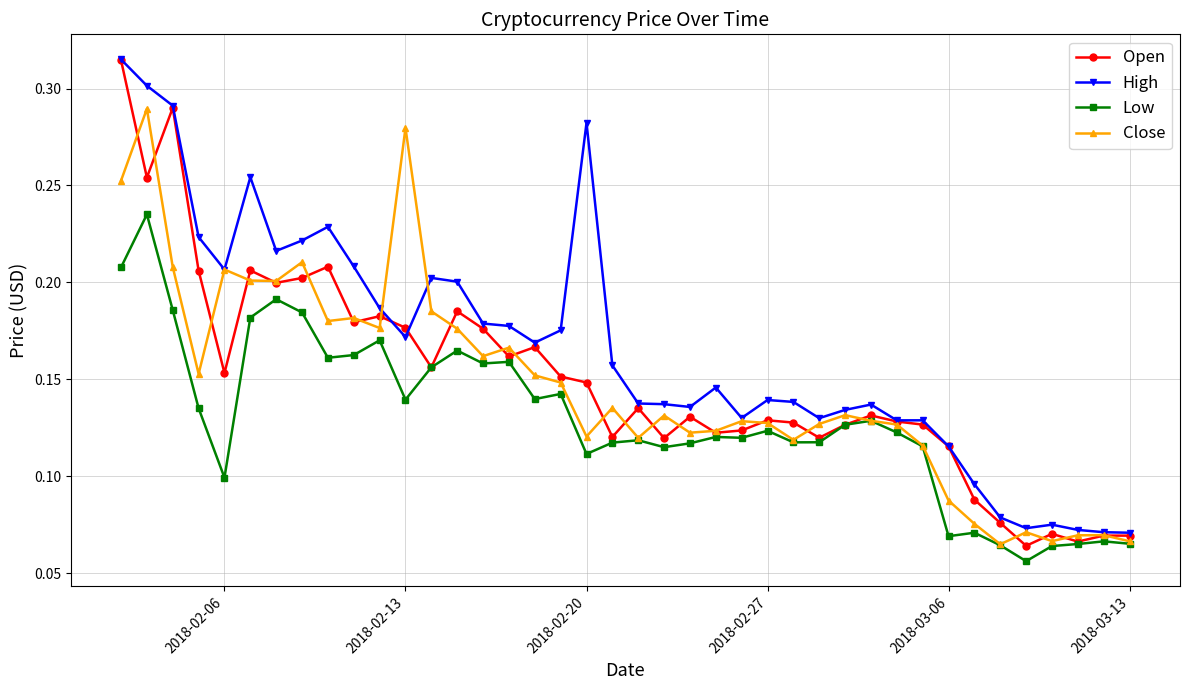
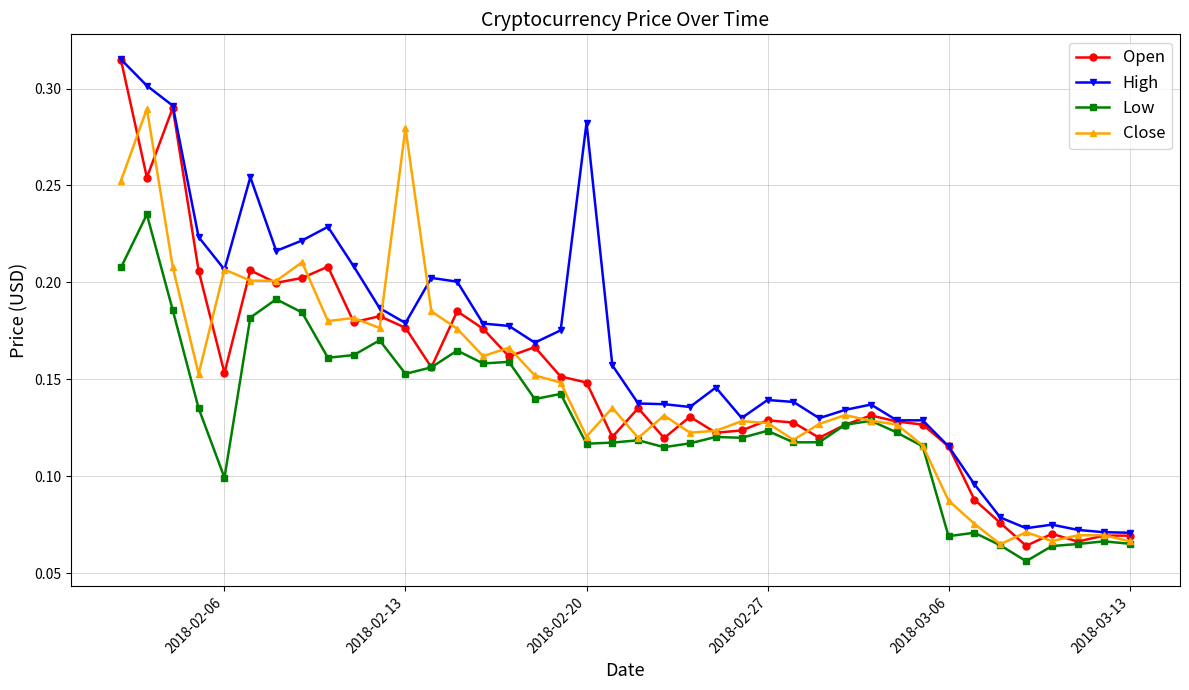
High, 2018-02-13: 0.172 -> 0.179
Low, 2018-02-13: 0.139 -> 0.153
Low, 2018-02-20: 0.111 -> 0.117
